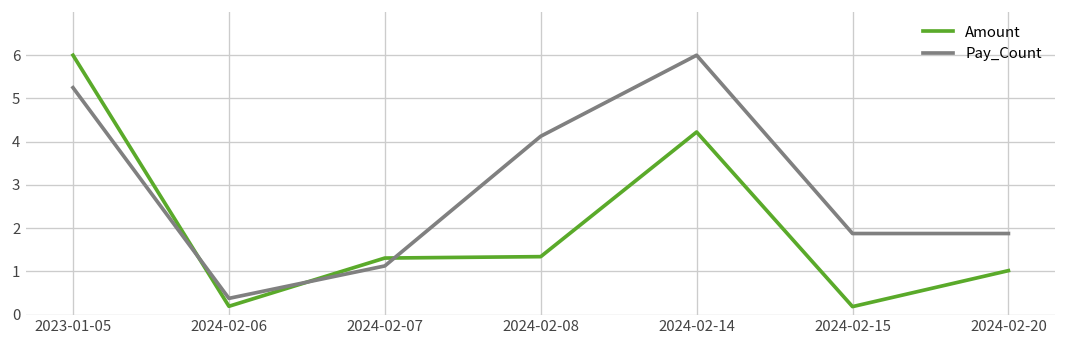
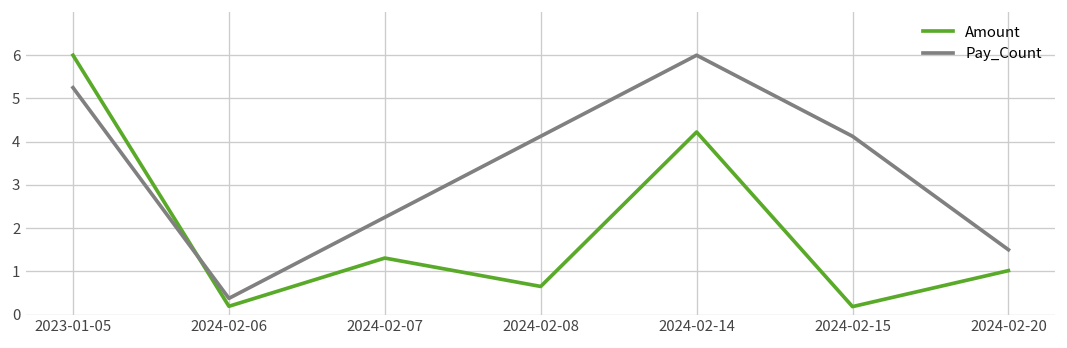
Pay_Count, 2024-02-07: 1.1 -> 2.3
Amount, 2024-02-08: 1.3 -> 0.7
Pay_Count, 2024-02-15: 1.9 -> 4.1
Pay_Count, 2024-02-20: 1.9 -> 1.5
